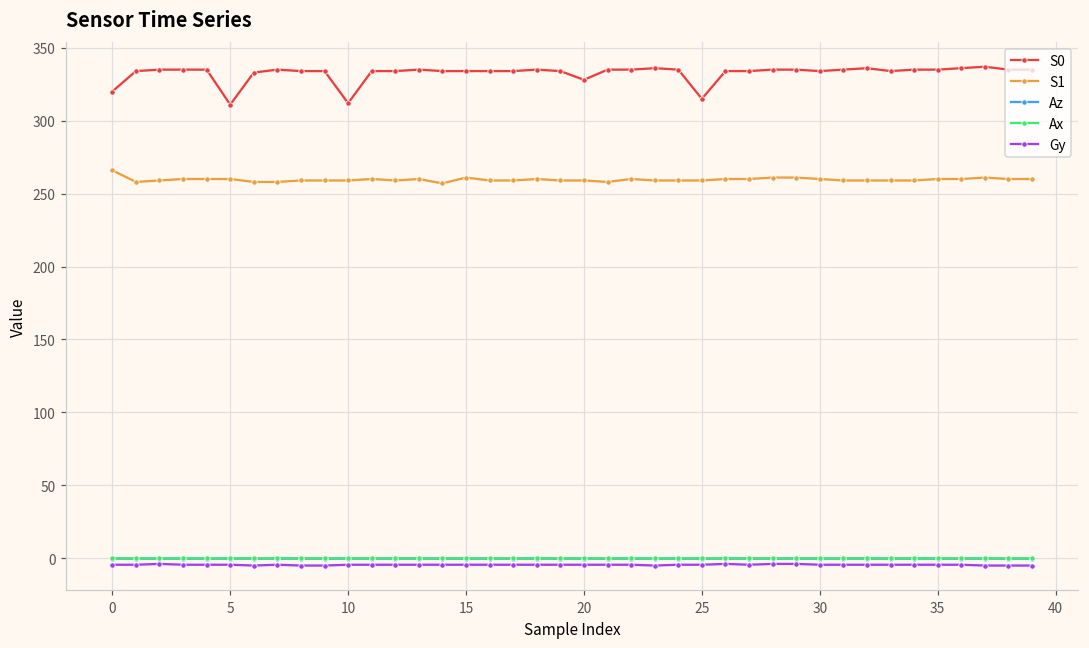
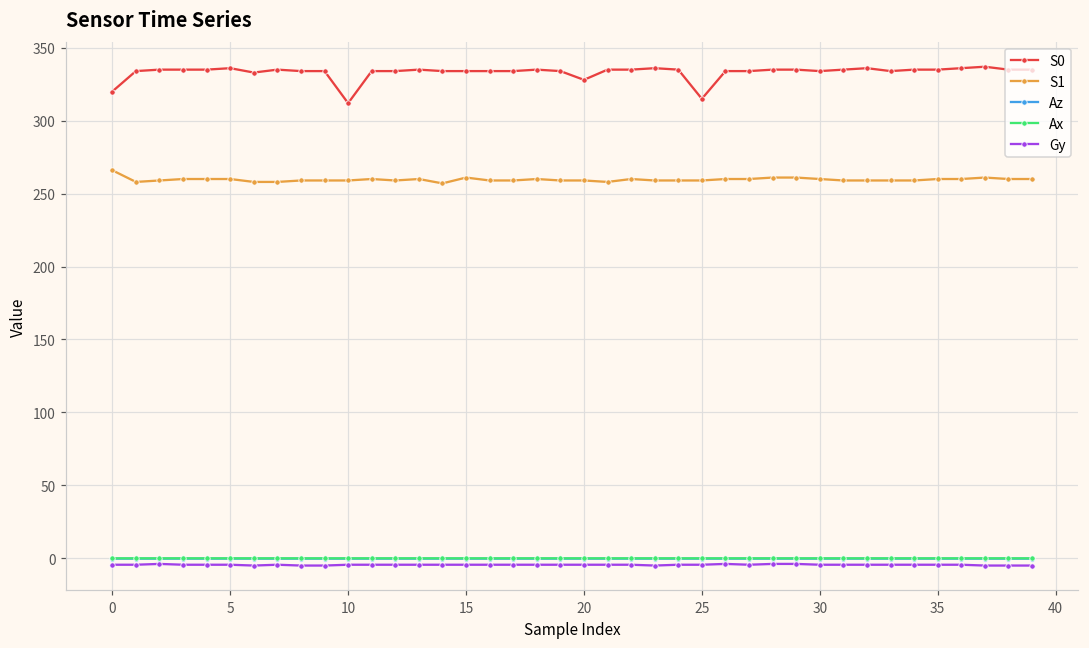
S0, 5: 311 -> 336
